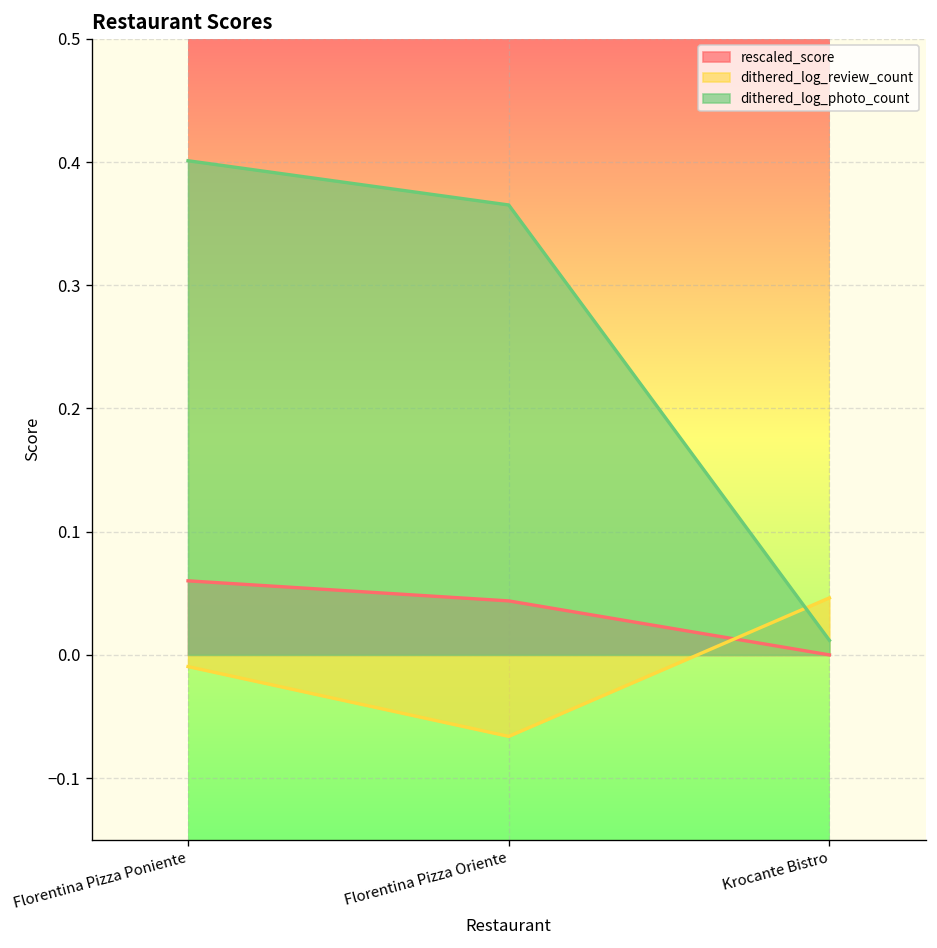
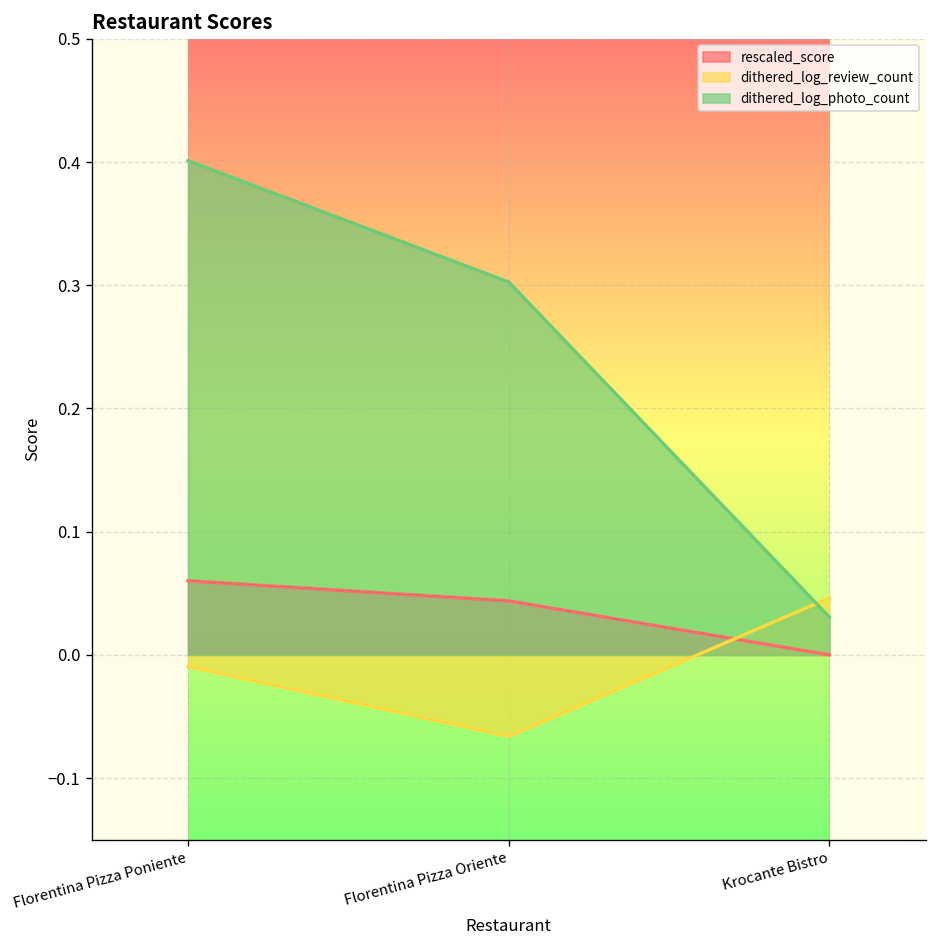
dithered_log_photo_count, Florentina Pizza Oriente: 0.365 -> 0.303
dithered_log_photo_count, Krocante Bistro: 0.012 -> 0.031
